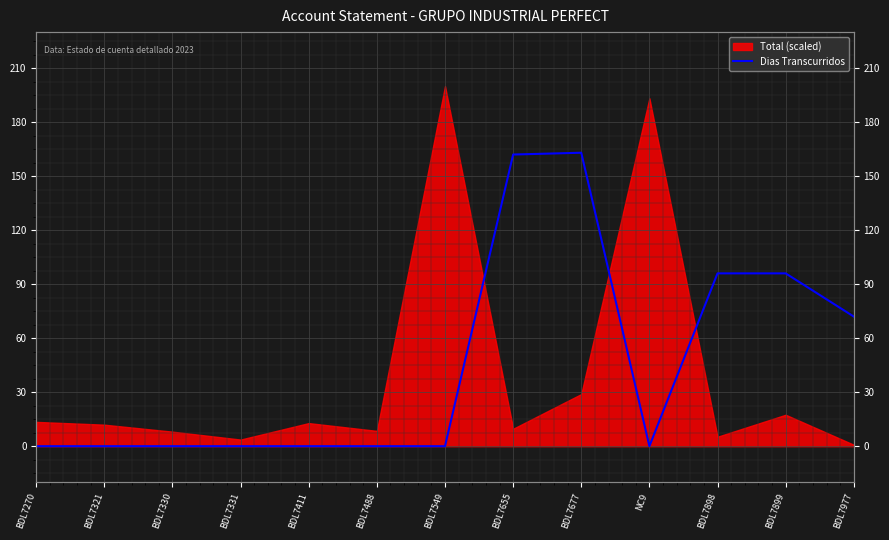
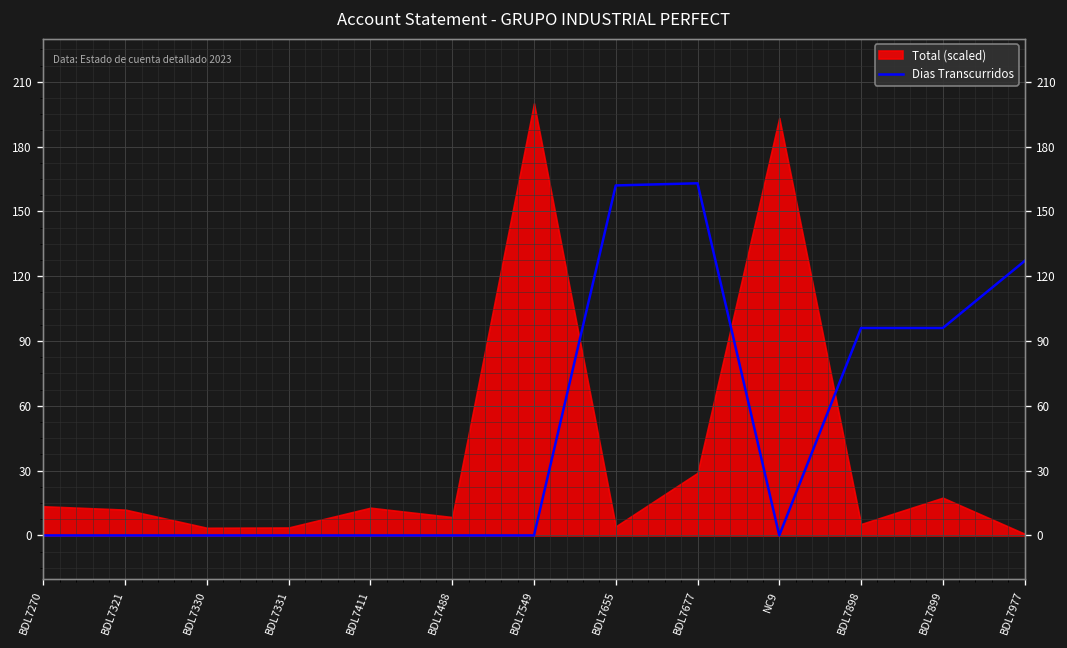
Total (scaled), BDL7330: 8 -> 4
Total (scaled), BDL7655: 10 -> 4
Dias Transcurridos, BDL7977: 72 -> 127
